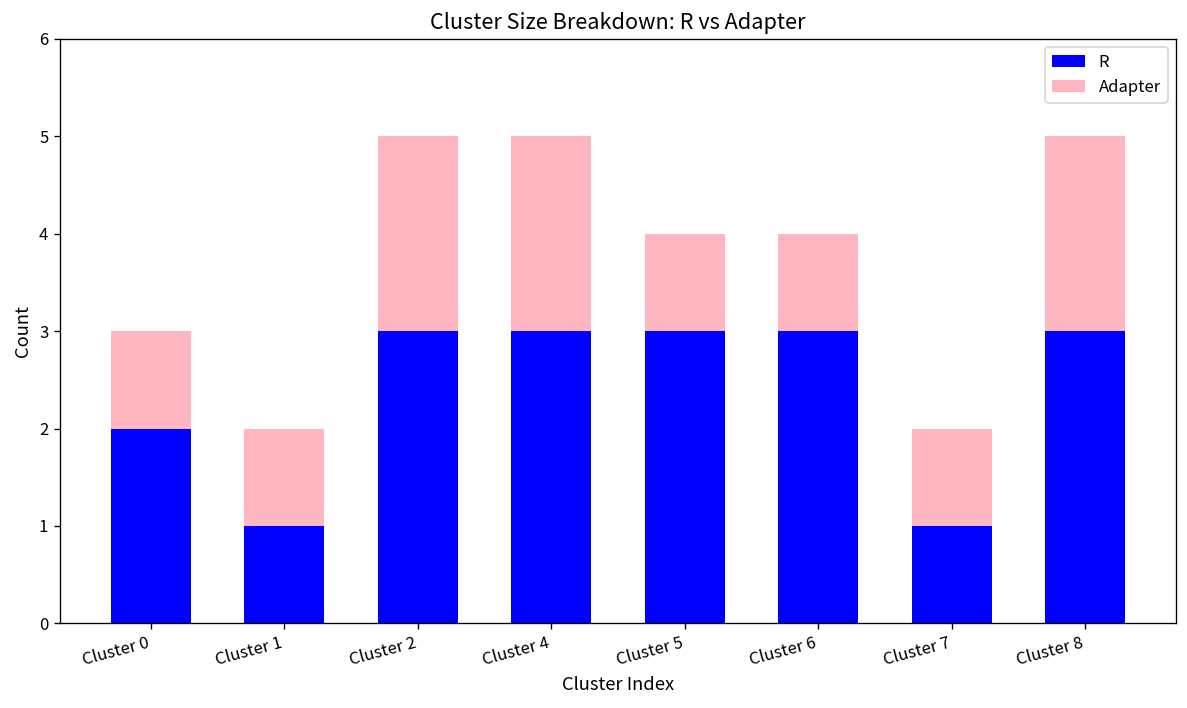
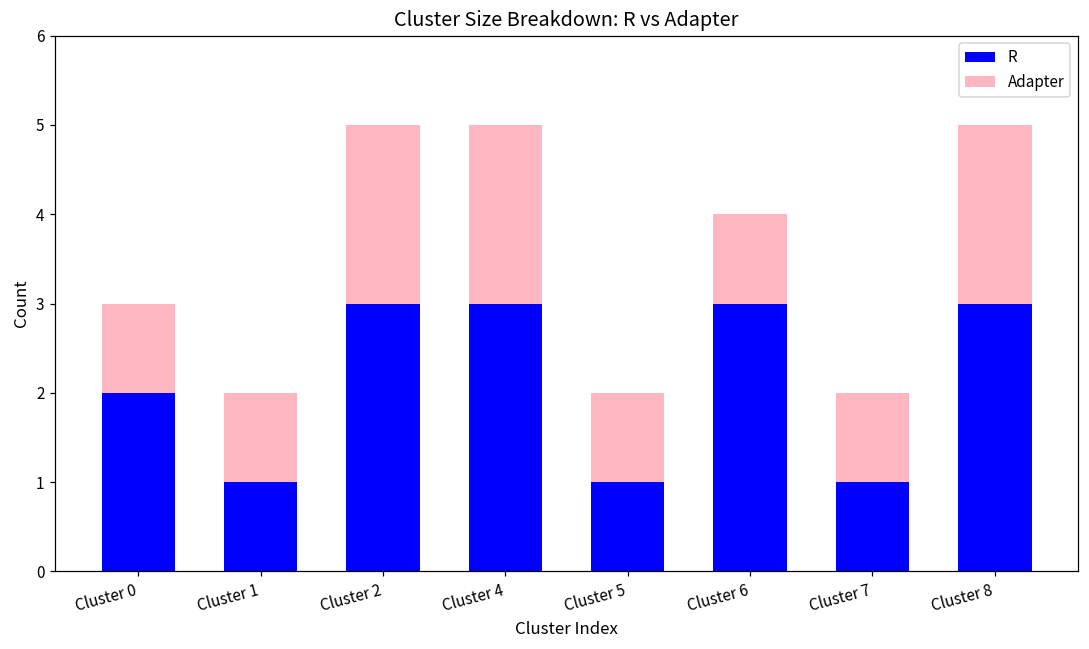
R, Cluster 5: 3 -> 1
